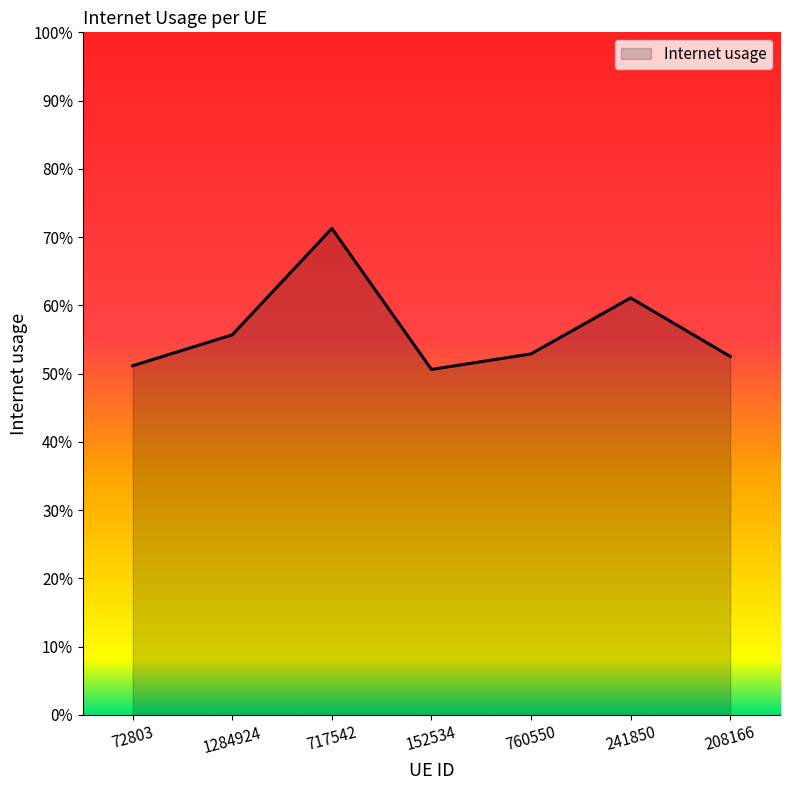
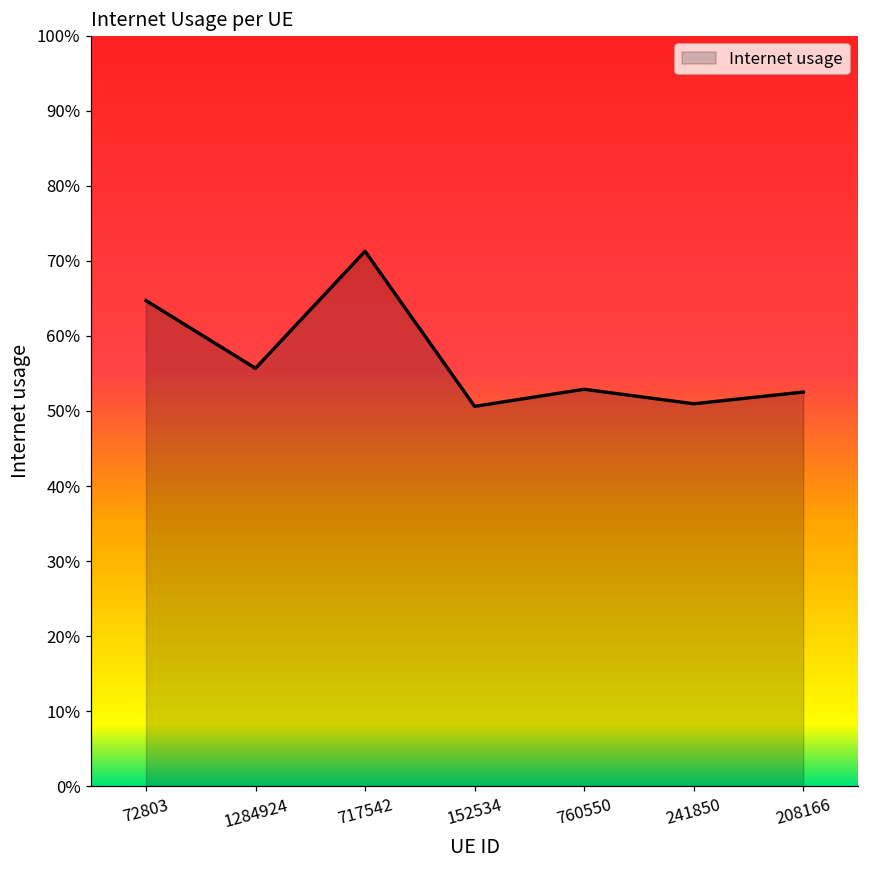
72803: 51% -> 65%
241850: 61% -> 51%
